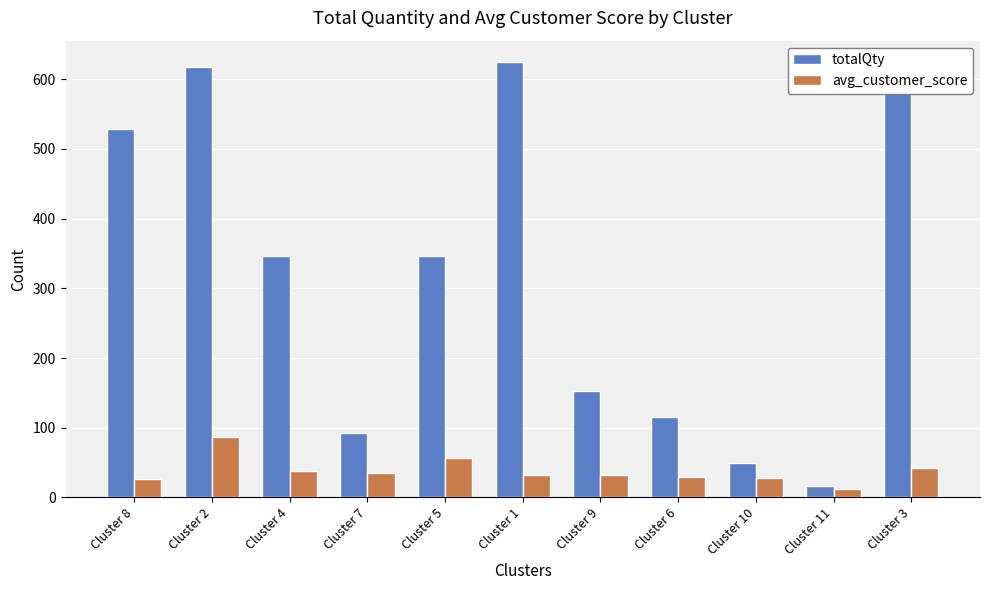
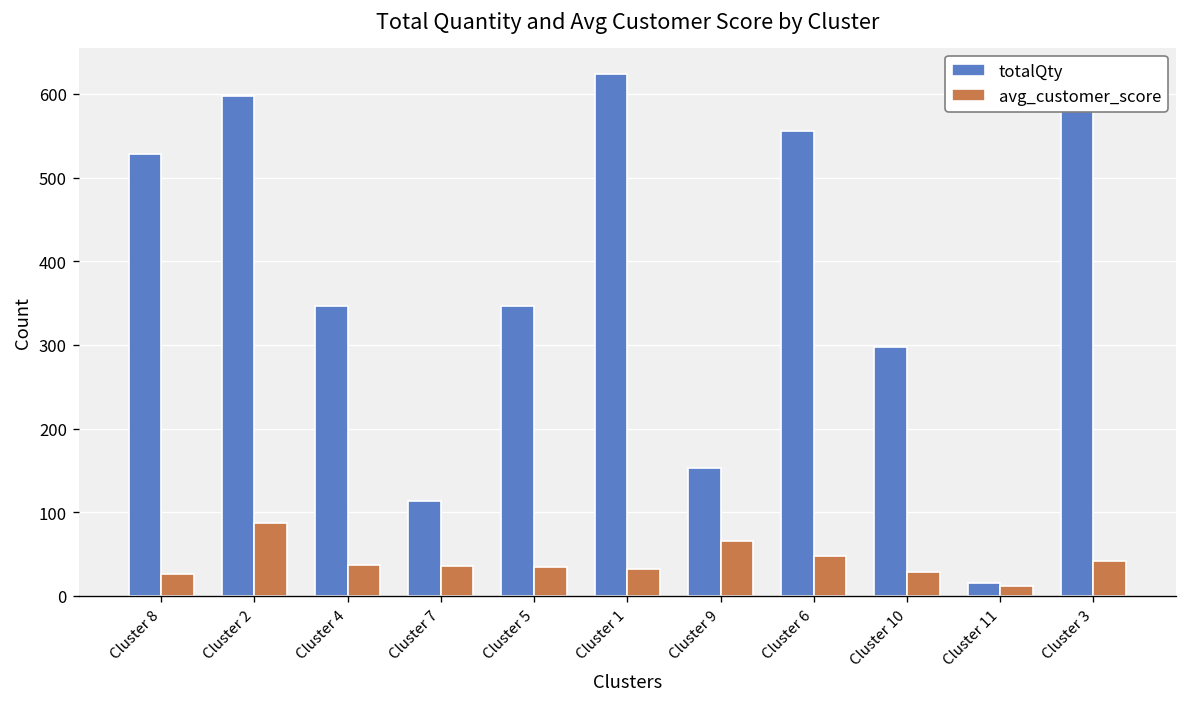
totalQty, Cluster 2: 620 -> 600
totalQty, Cluster 7: 90 -> 110
avg_customer_score, Cluster 5: 60 -> 40
avg_customer_score, Cluster 9: 30 -> 70
totalQty, Cluster 6: 120 -> 560
avg_customer_score, Cluster 6: 30 -> 50
totalQty, Cluster 10: 50 -> 300
